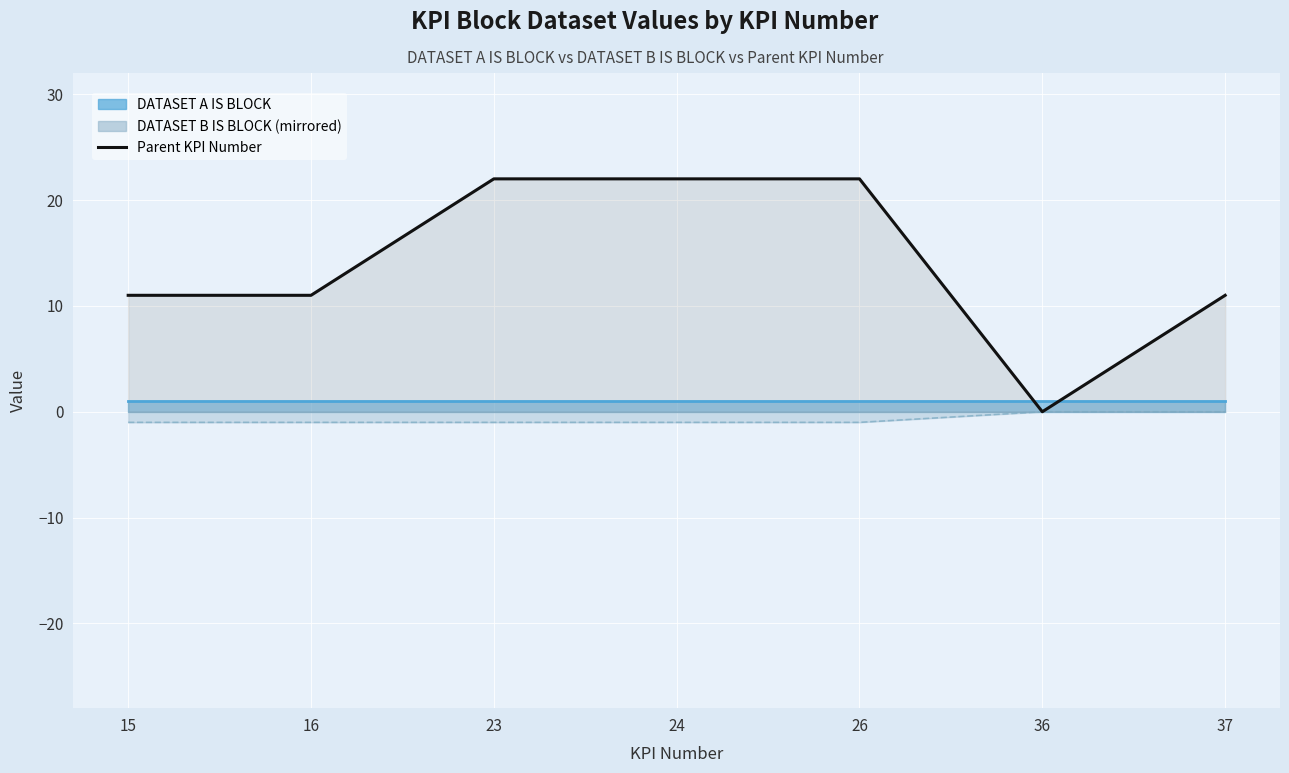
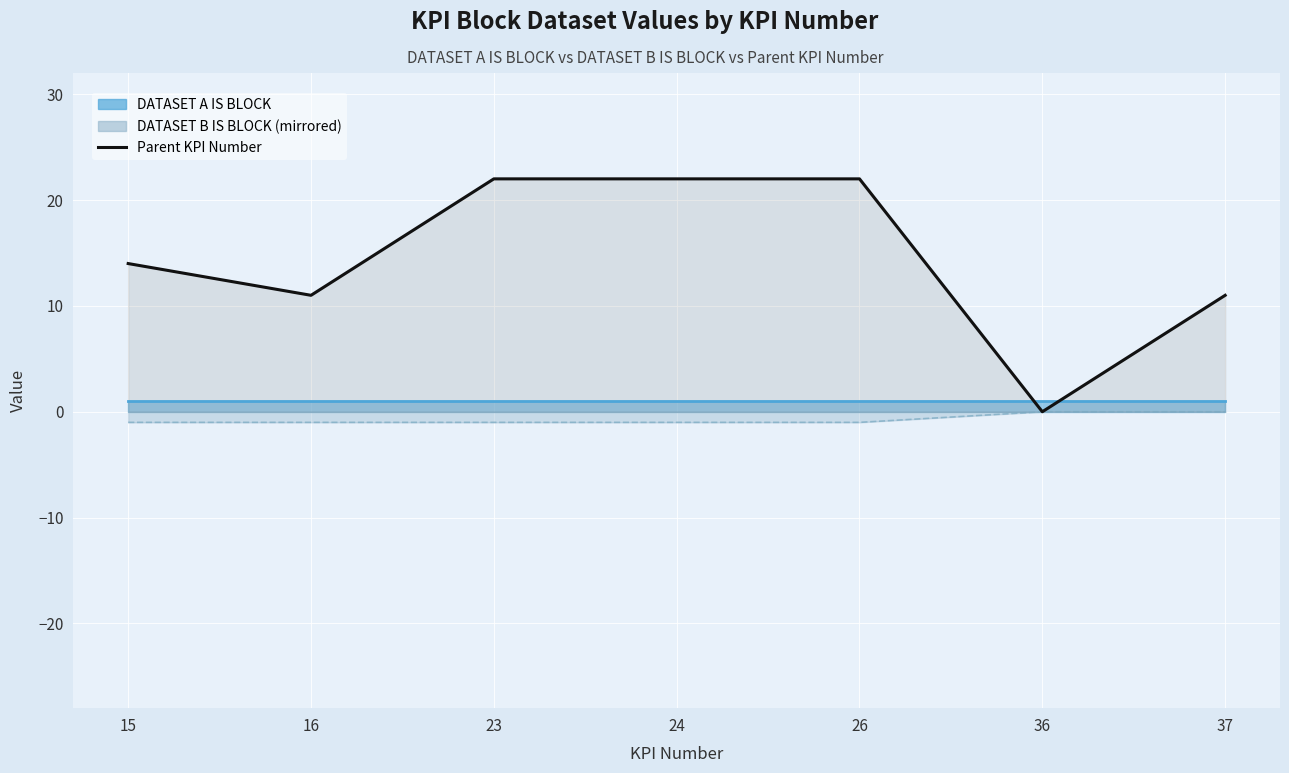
Parent KPI Number, 15: 11 -> 14
